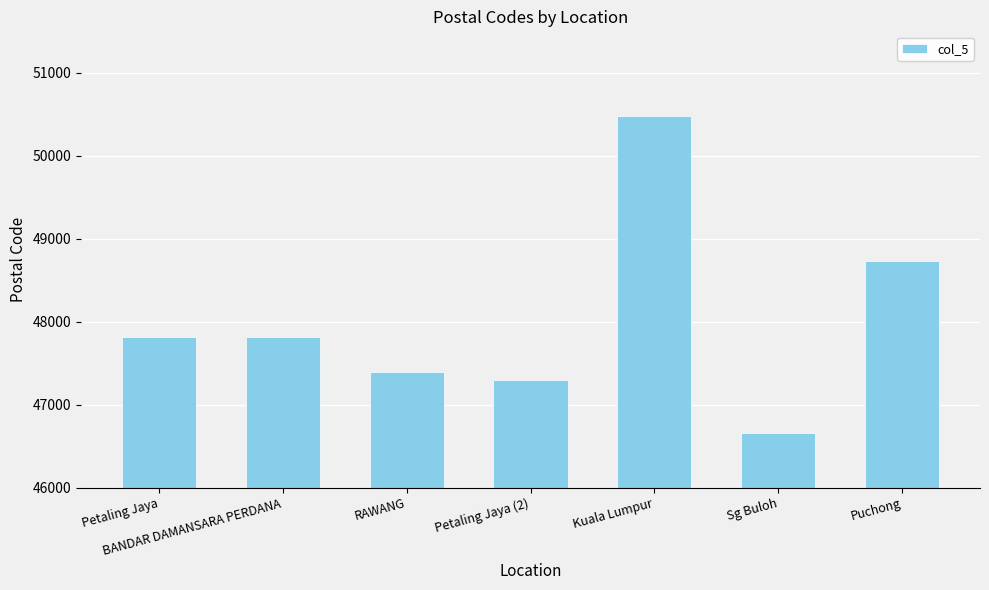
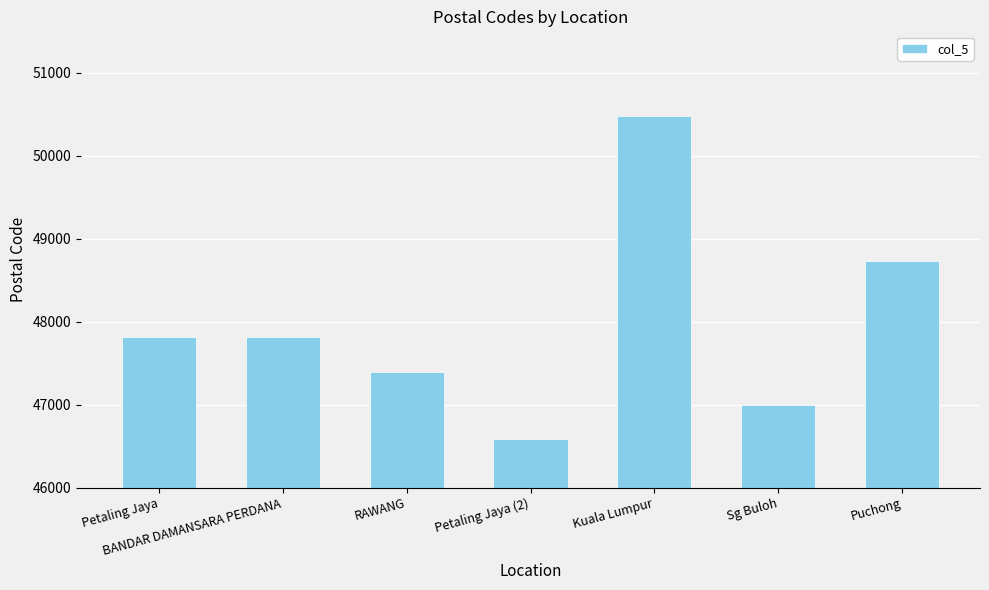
Petaling Jaya (2): 47300 -> 46600
Sg Buloh: 46700 -> 47000
